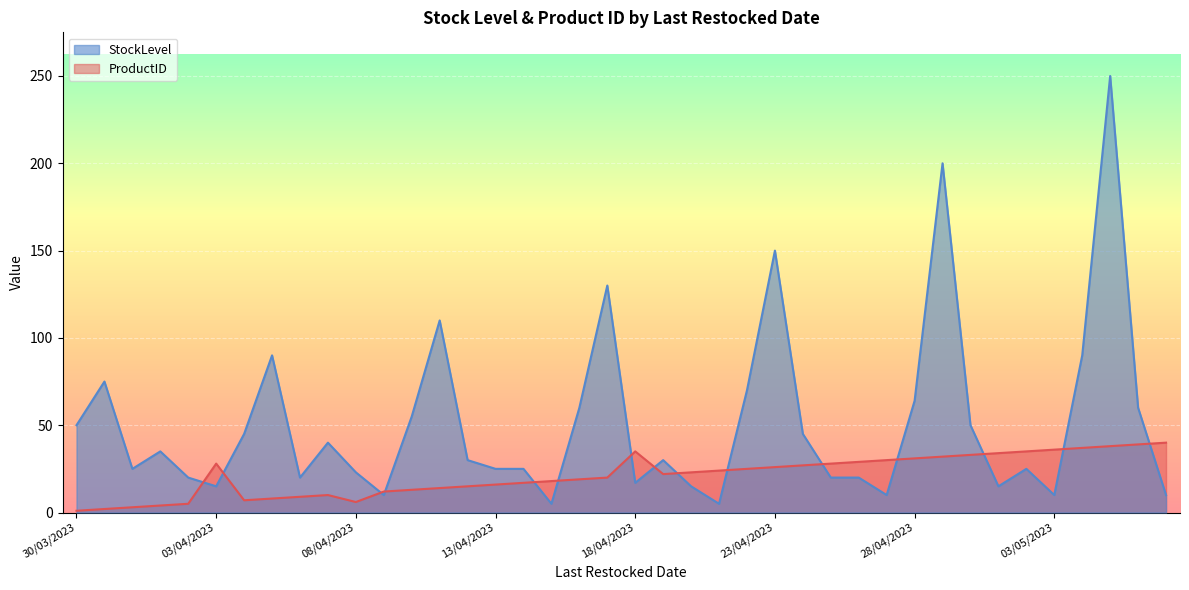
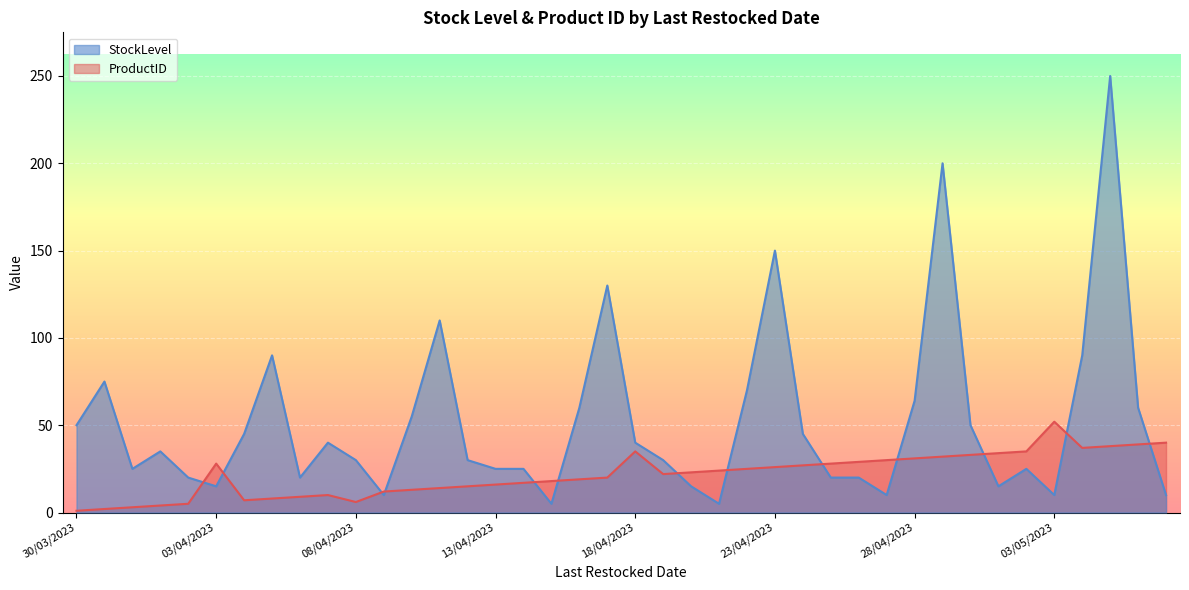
StockLevel, 08/04/2023: 23 -> 30
StockLevel, 18/04/2023: 17 -> 40
ProductID, 03/05/2023: 36 -> 52
